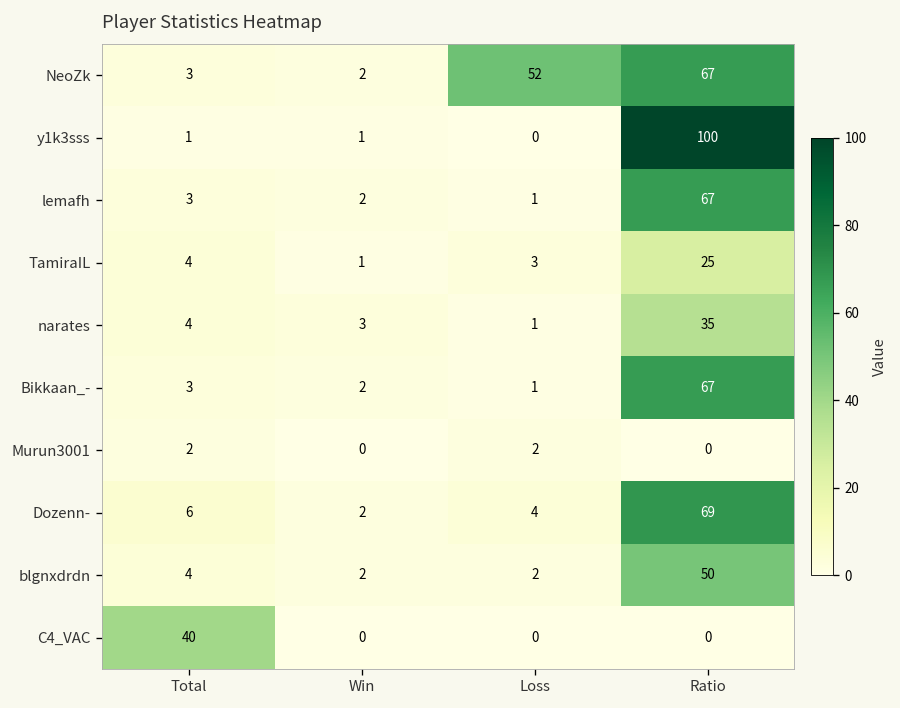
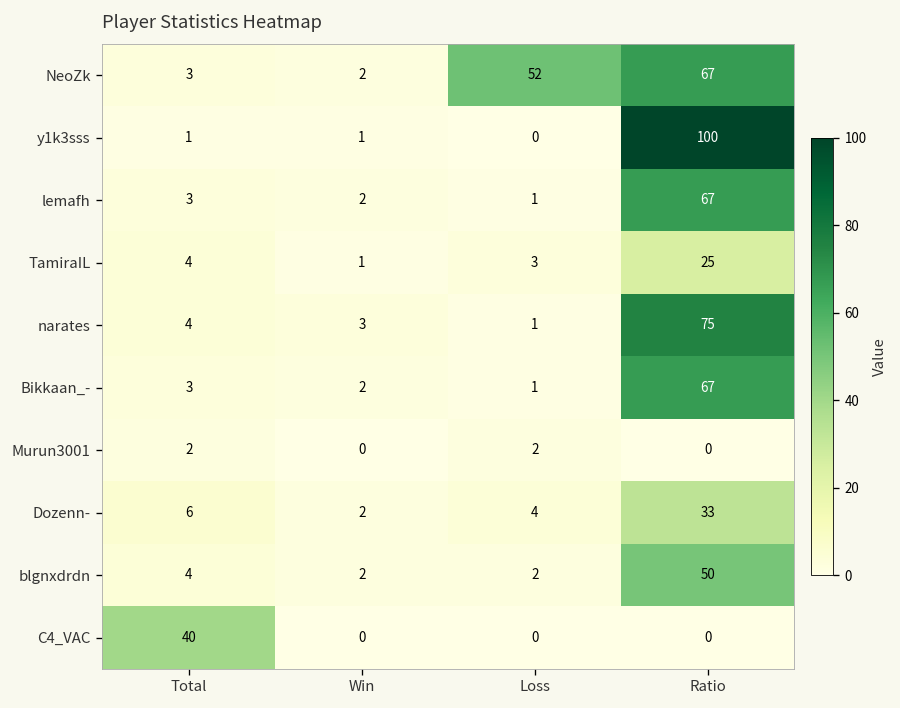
narates, Ratio: 35 -> 75
Dozenn-, Ratio: 69 -> 33
